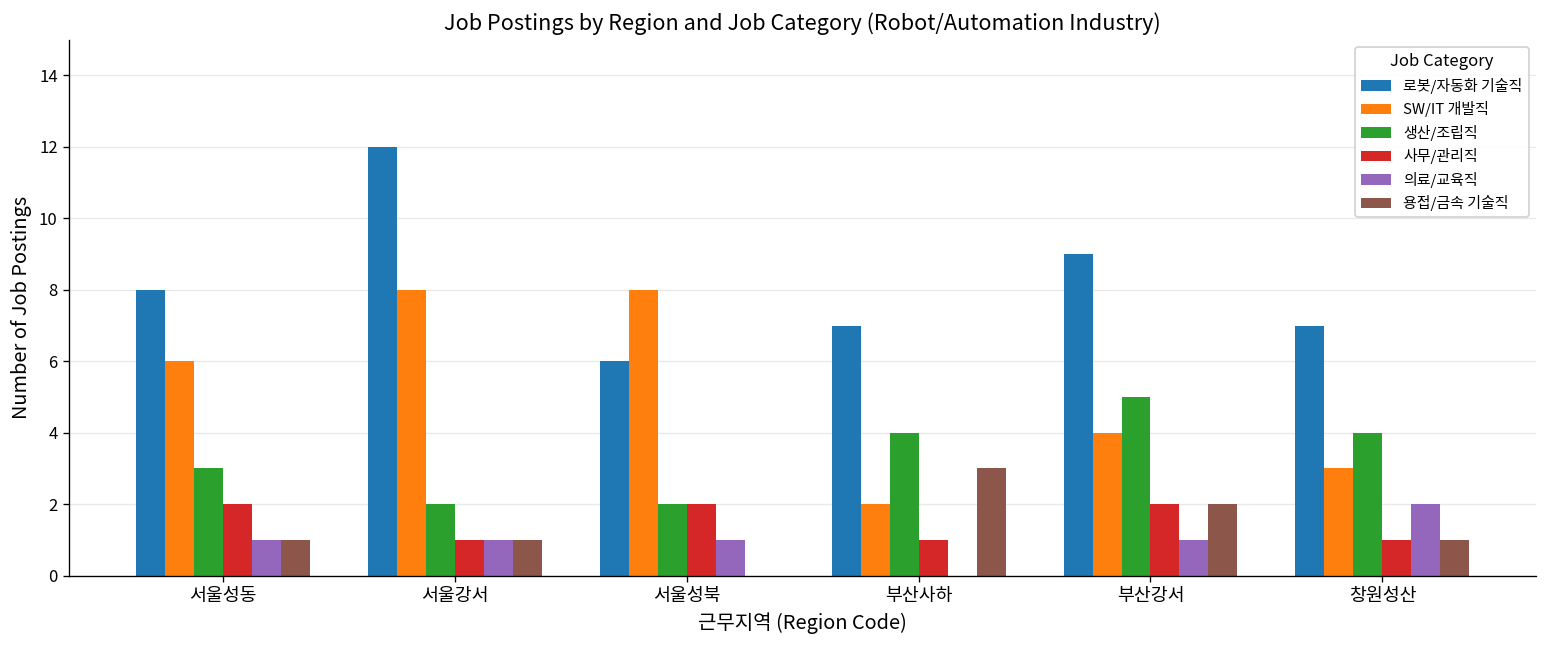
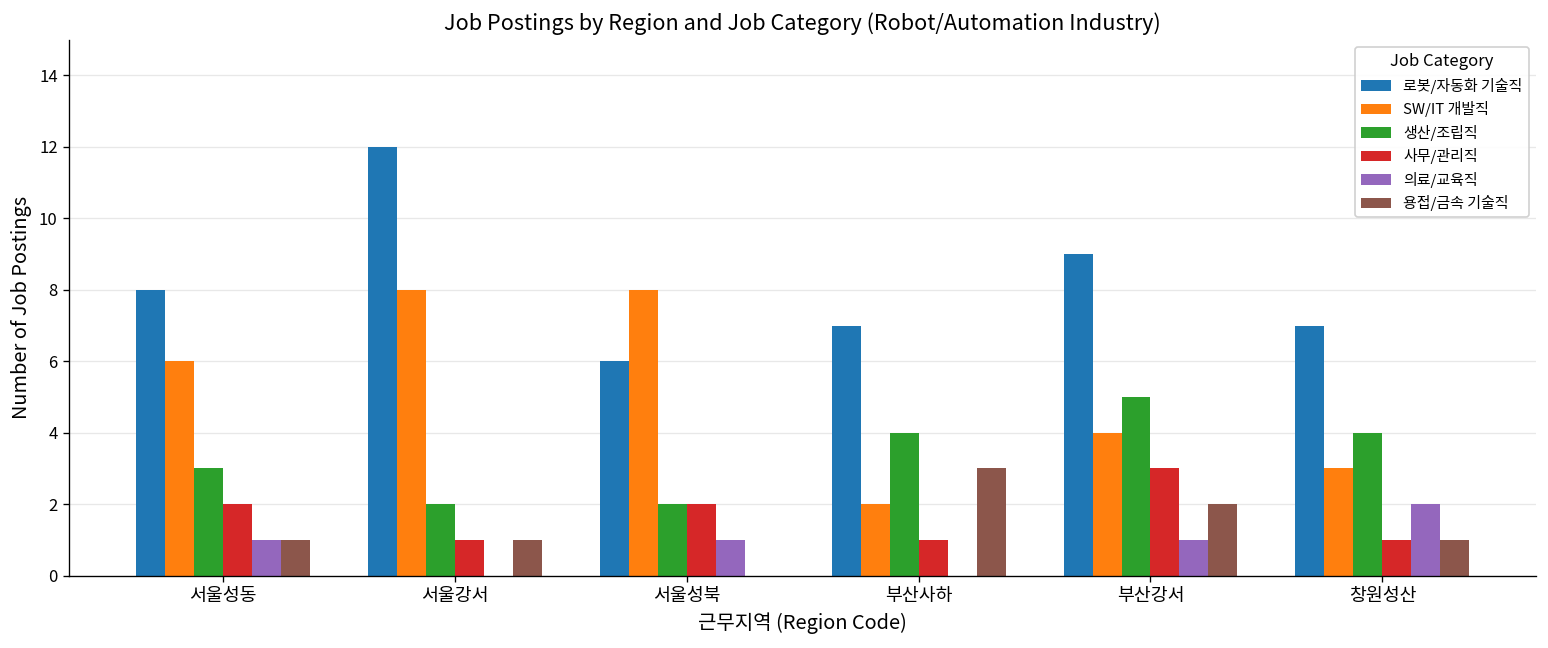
의료/교육직, 서울강서: 1 -> 0
사무/관리직, 부산강서: 2 -> 3
